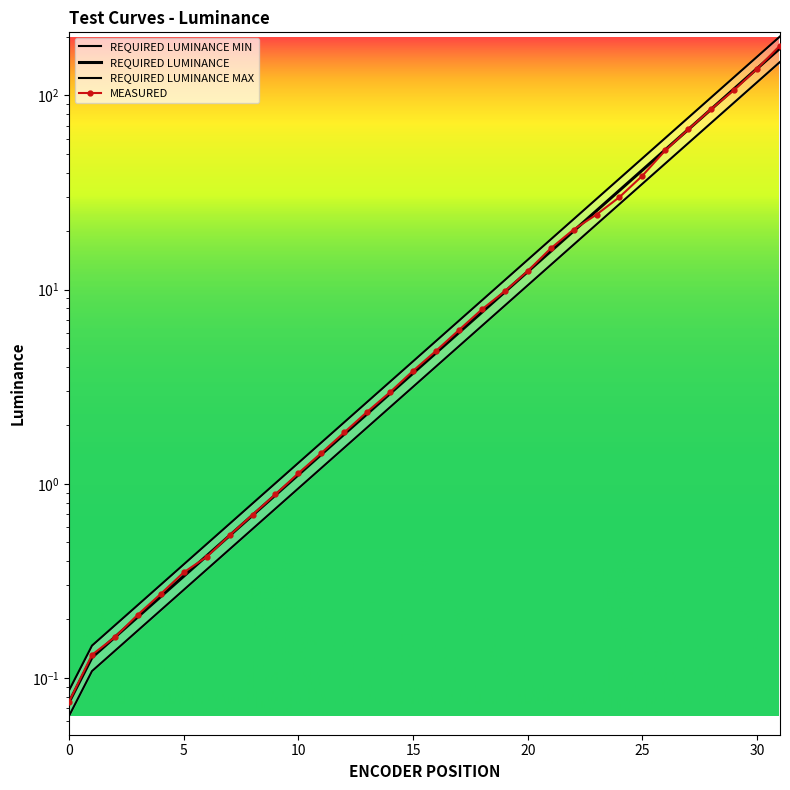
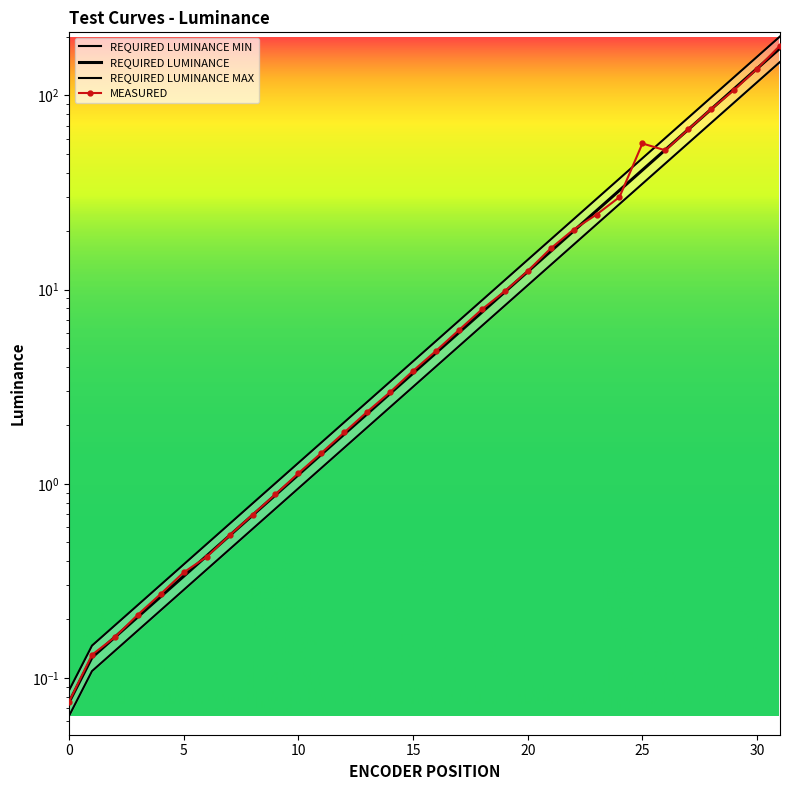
MEASURED, 25: 39 -> 57
